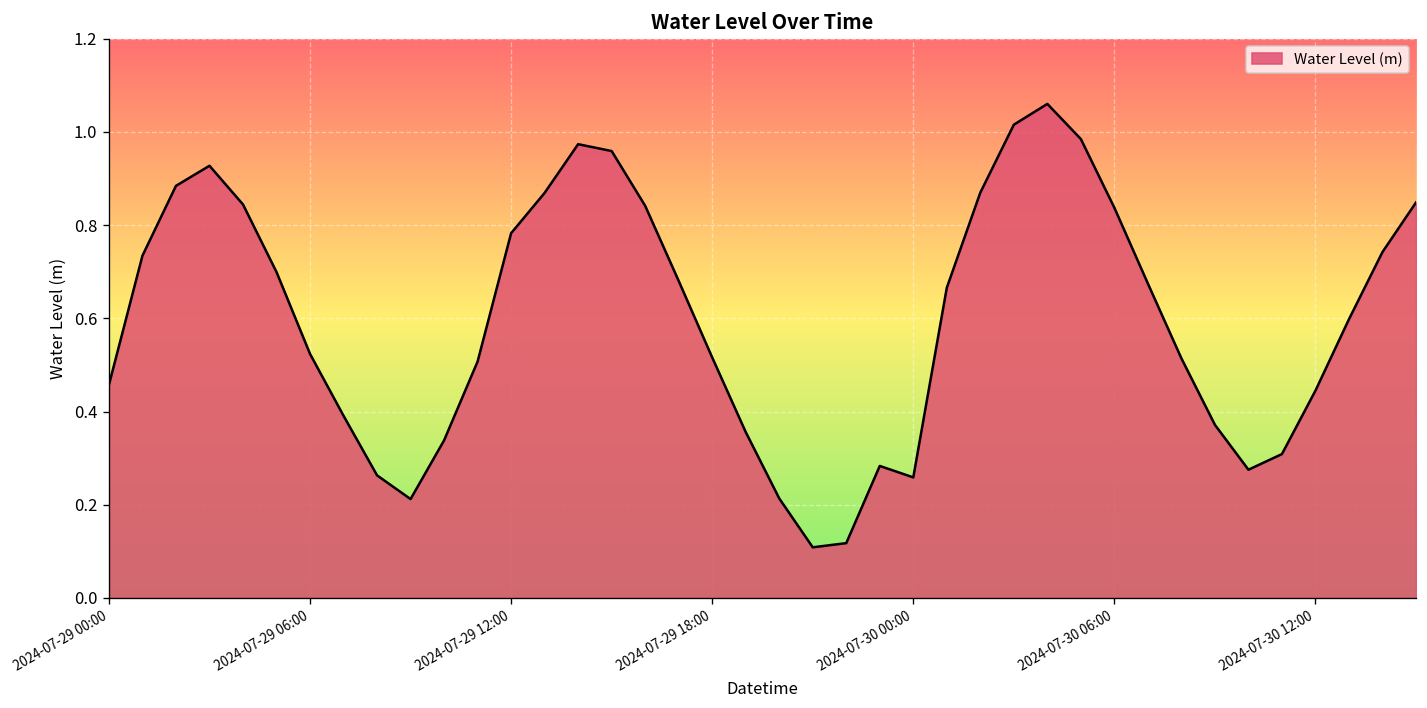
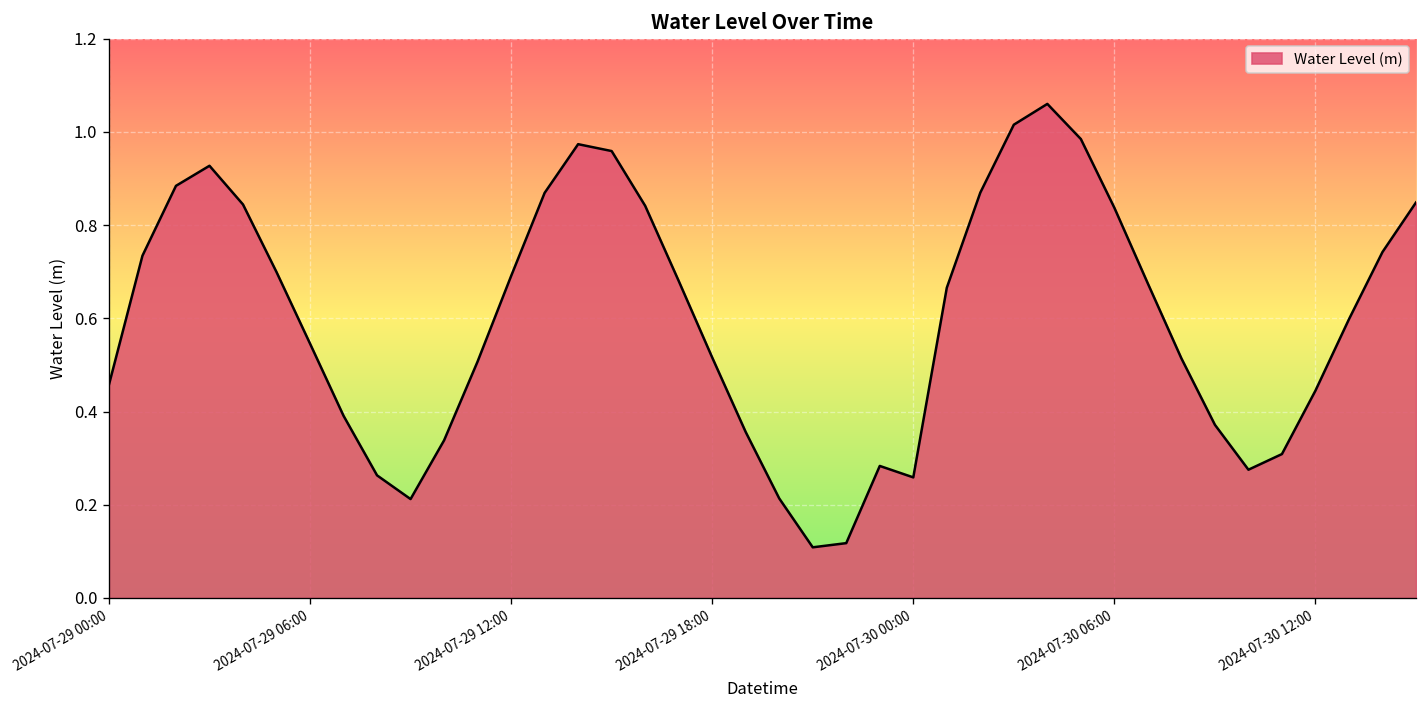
2024-07-29 06:00: 0.52 -> 0.55
2024-07-29 12:00: 0.78 -> 0.69
